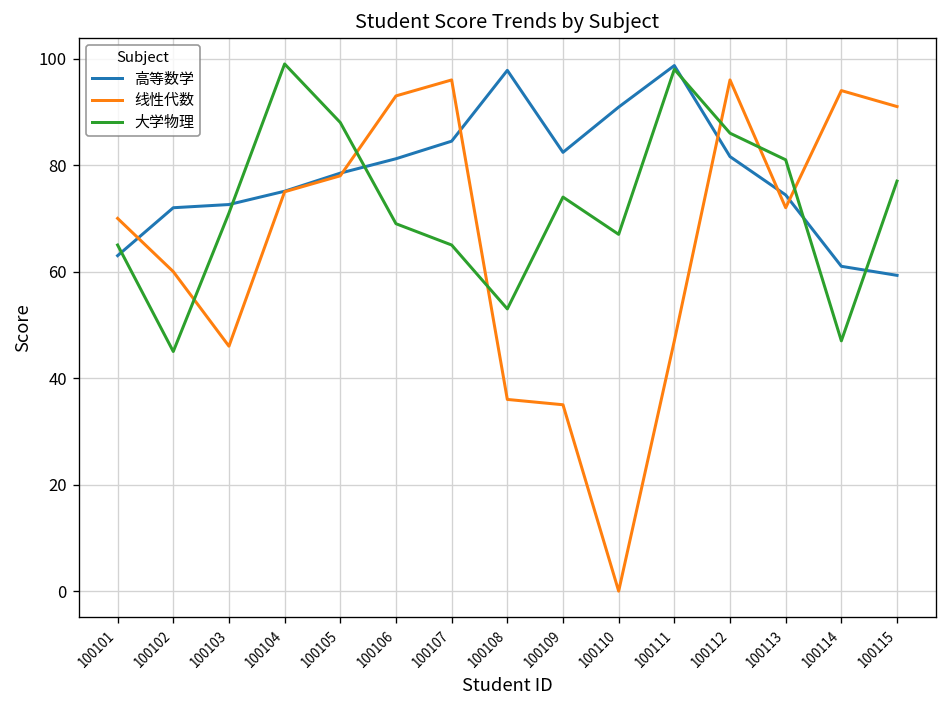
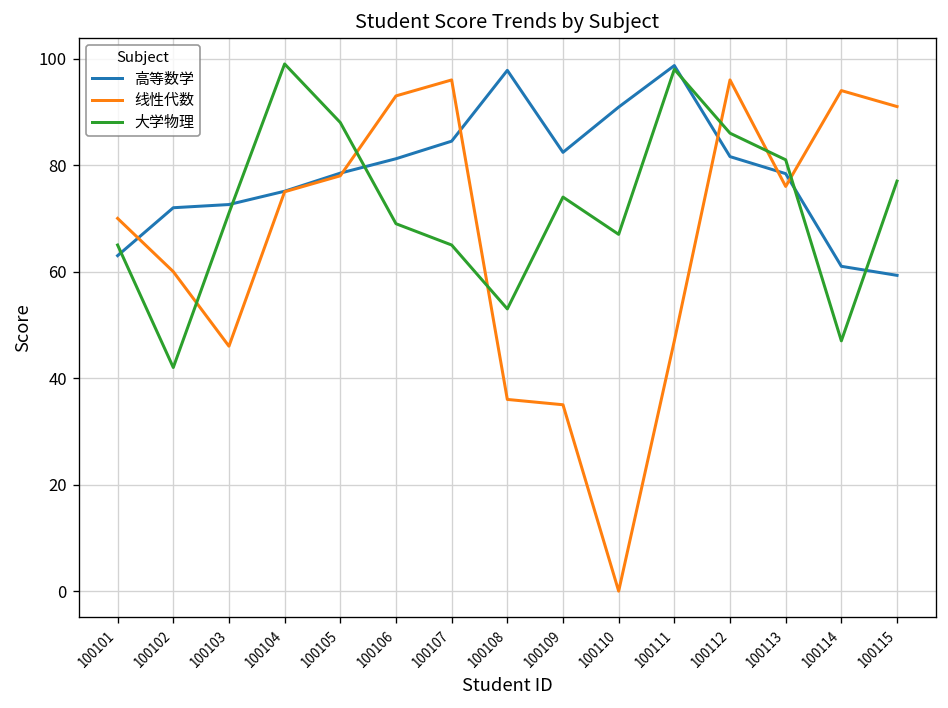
大学物理, 100102: 45 -> 42
高等数学, 100113: 74 -> 78
线性代数, 100113: 72 -> 76
